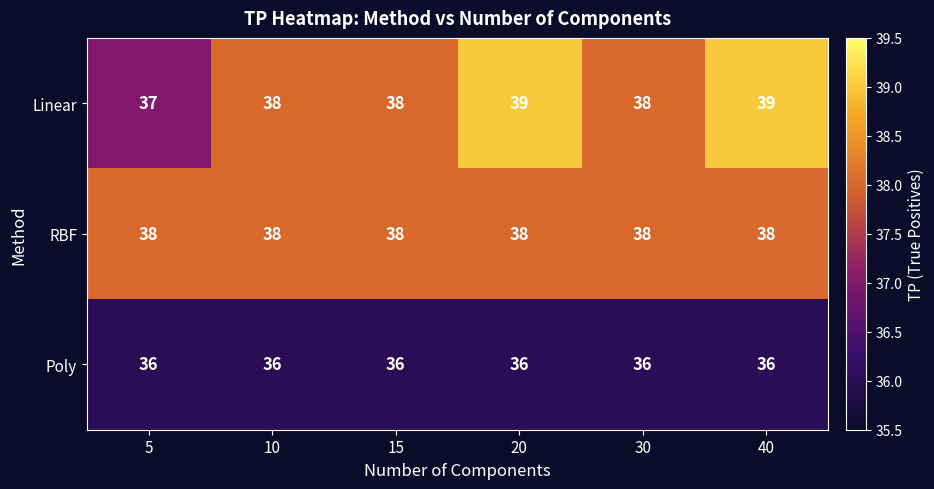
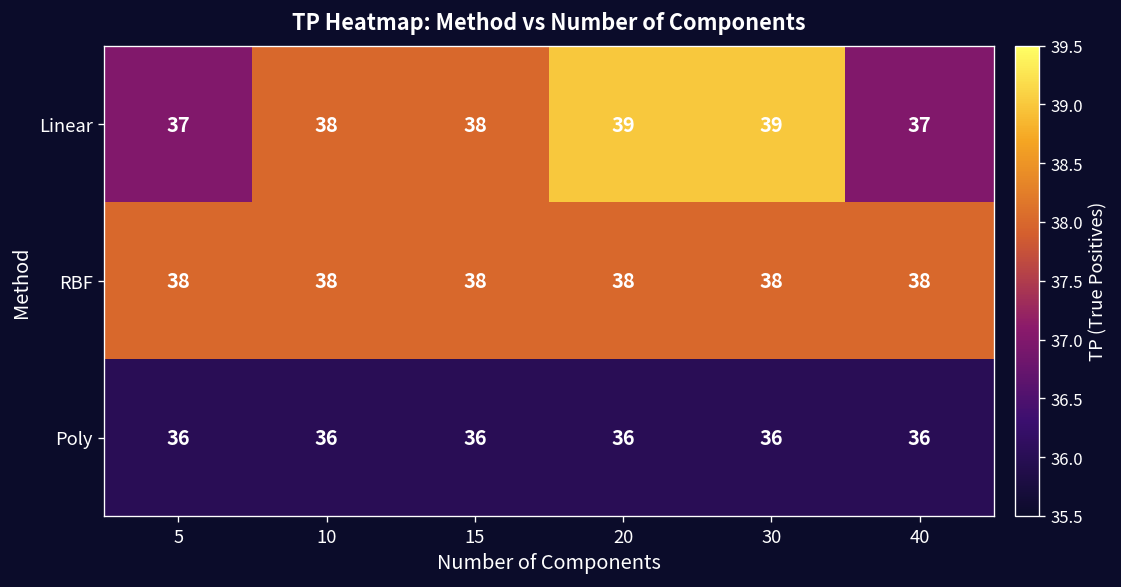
Linear, 30: 38 -> 39
Linear, 40: 39 -> 37
